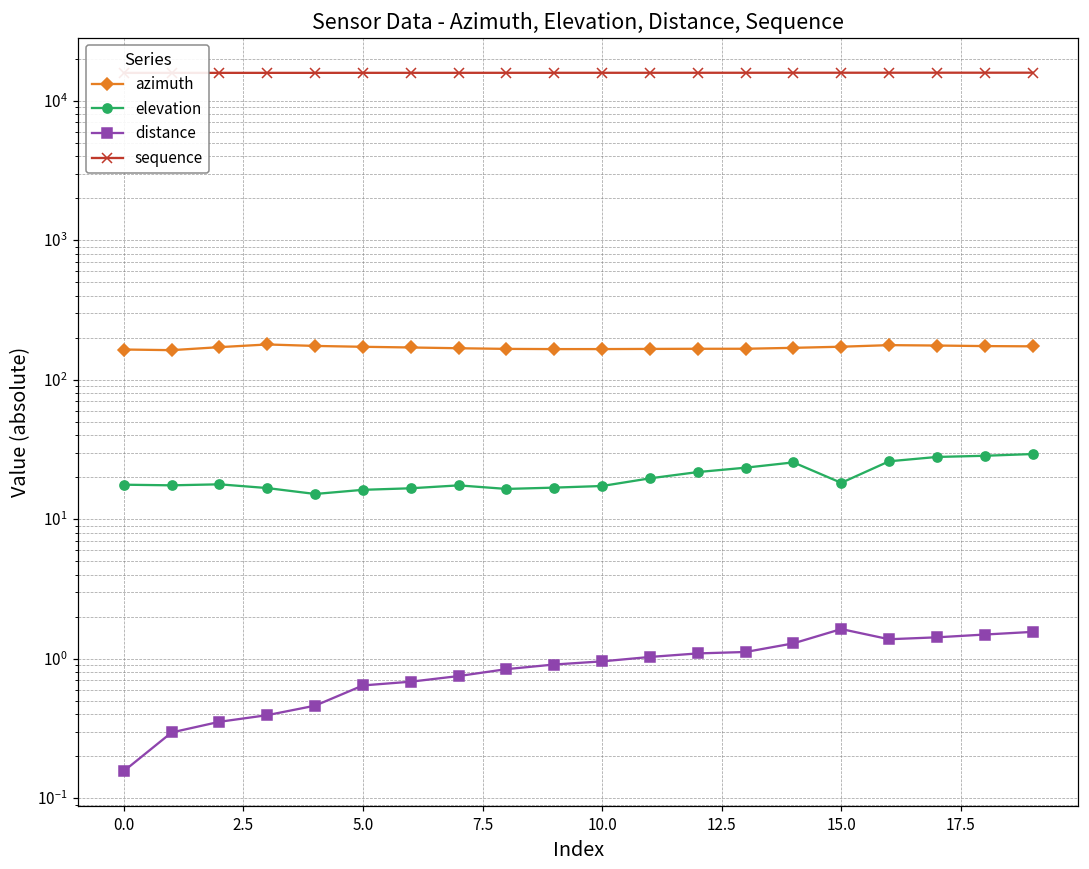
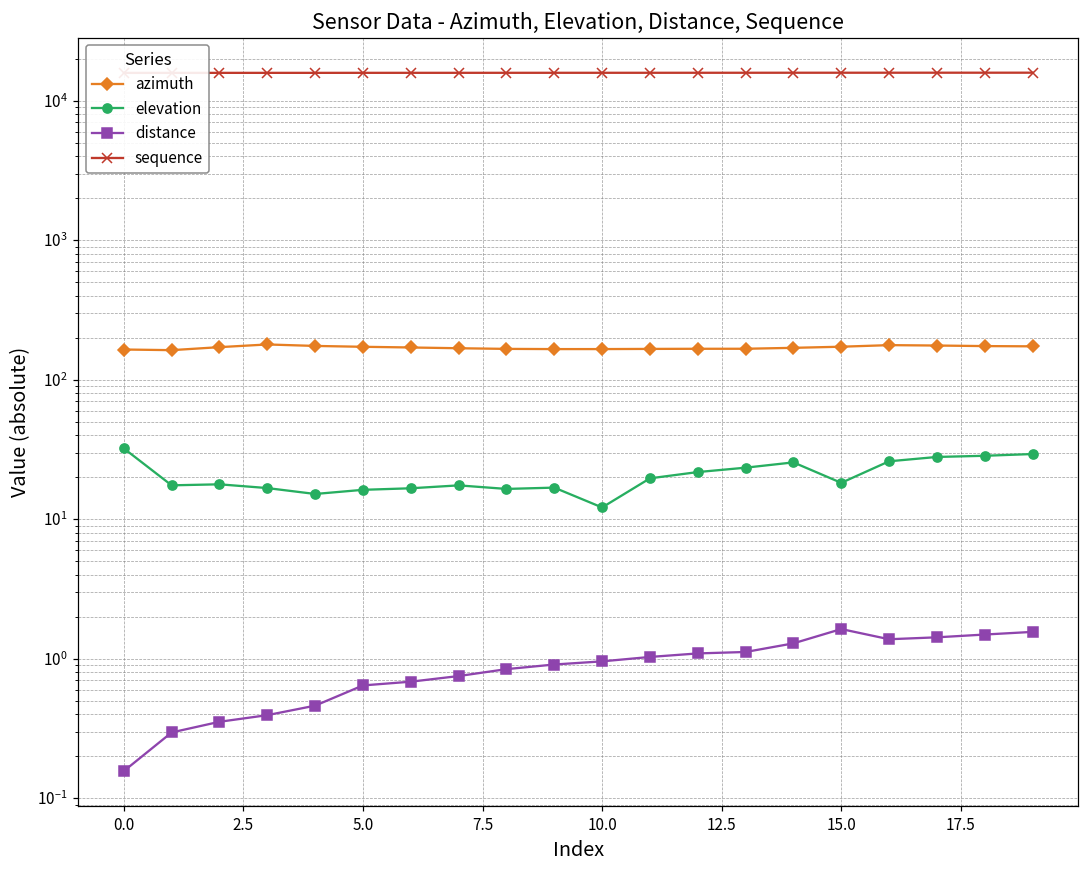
elevation, 0.0: 18 -> 32
elevation, 10.0: 17 -> 12
